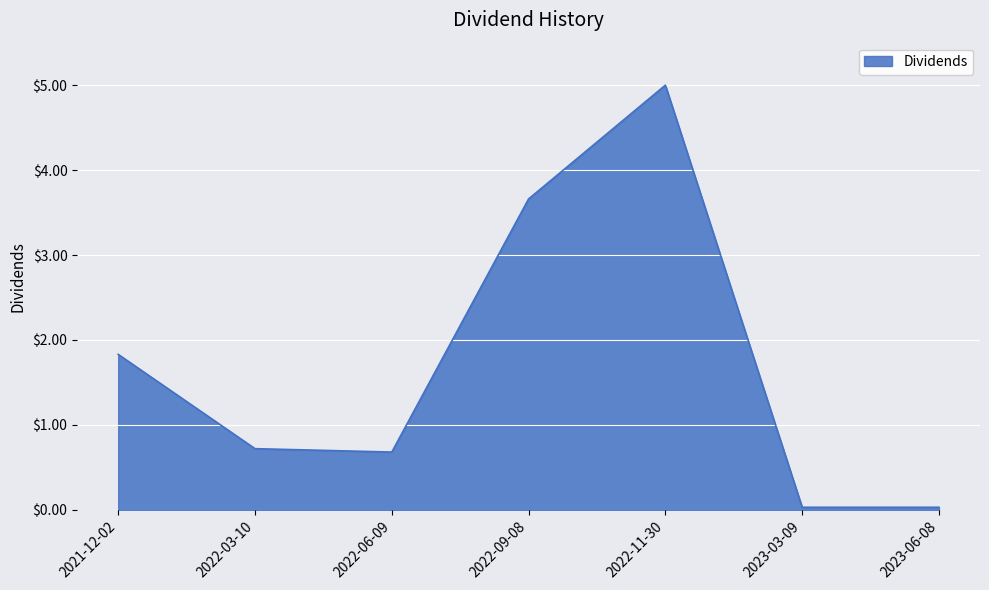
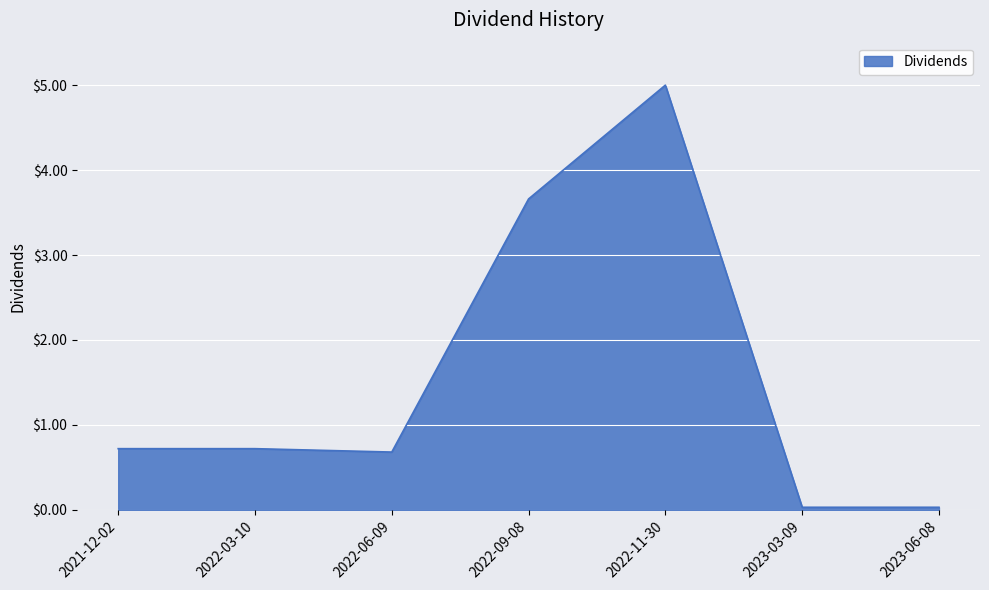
2021-12-02: $1.8 -> $0.7
